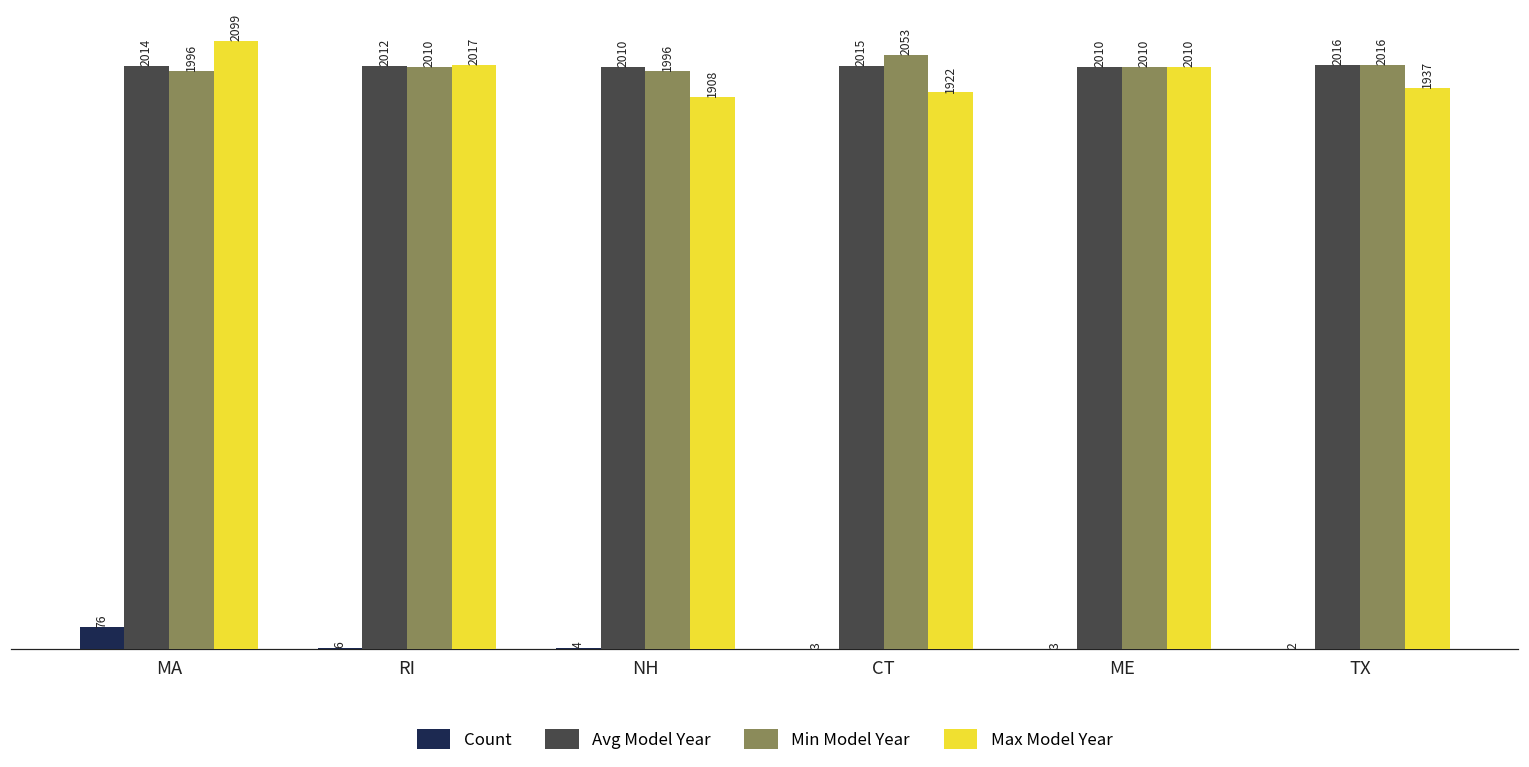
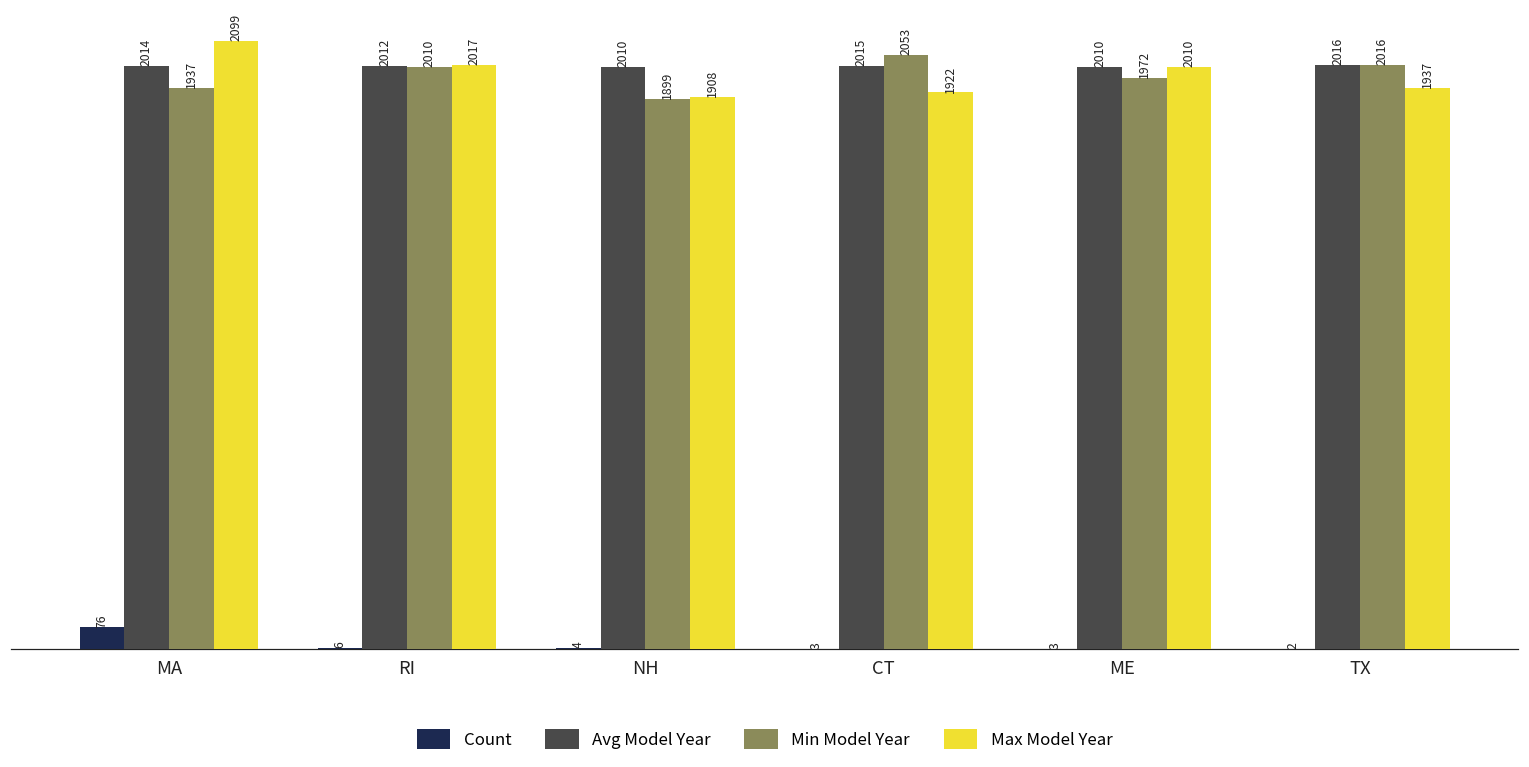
Min Model Year, MA: 1996 -> 1937
Min Model Year, NH: 1996 -> 1899
Min Model Year, ME: 2010 -> 1972
